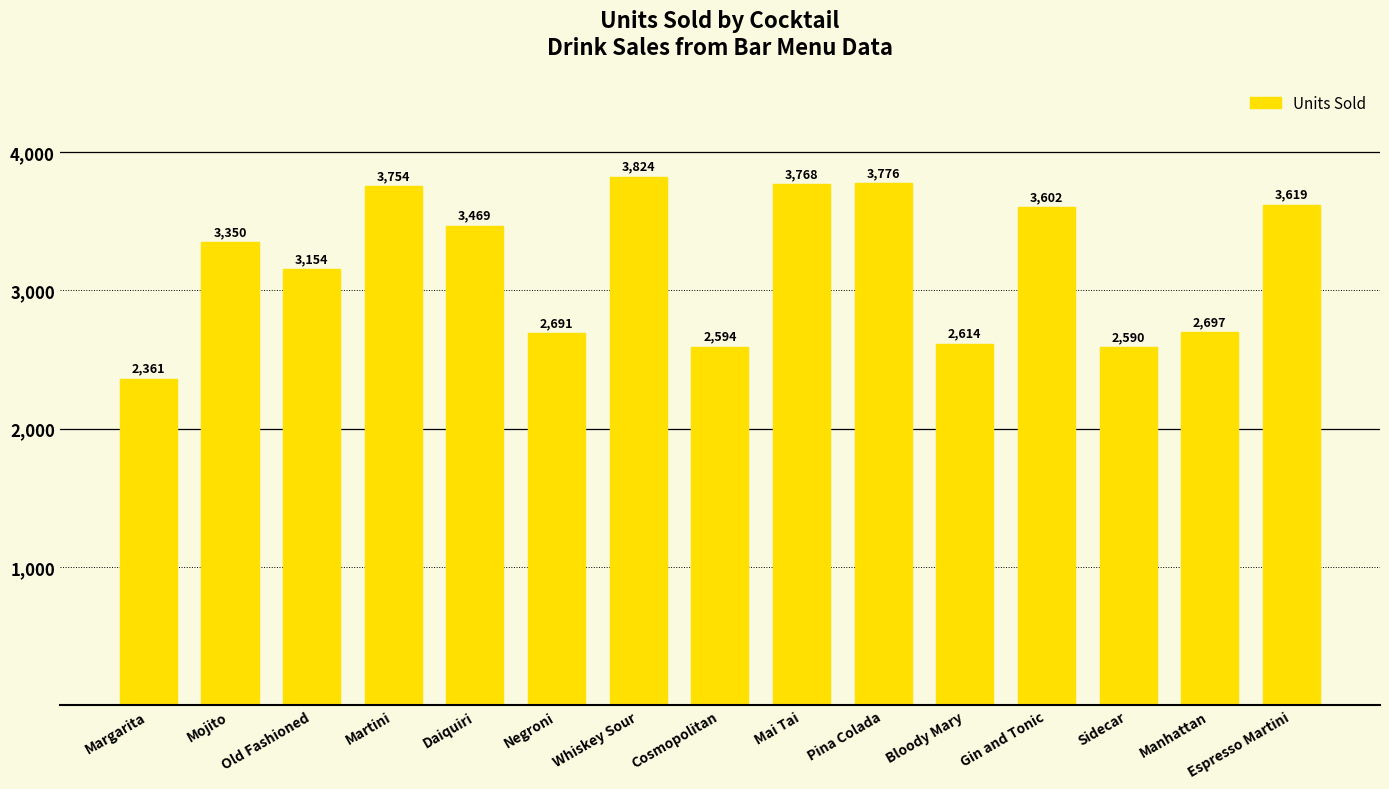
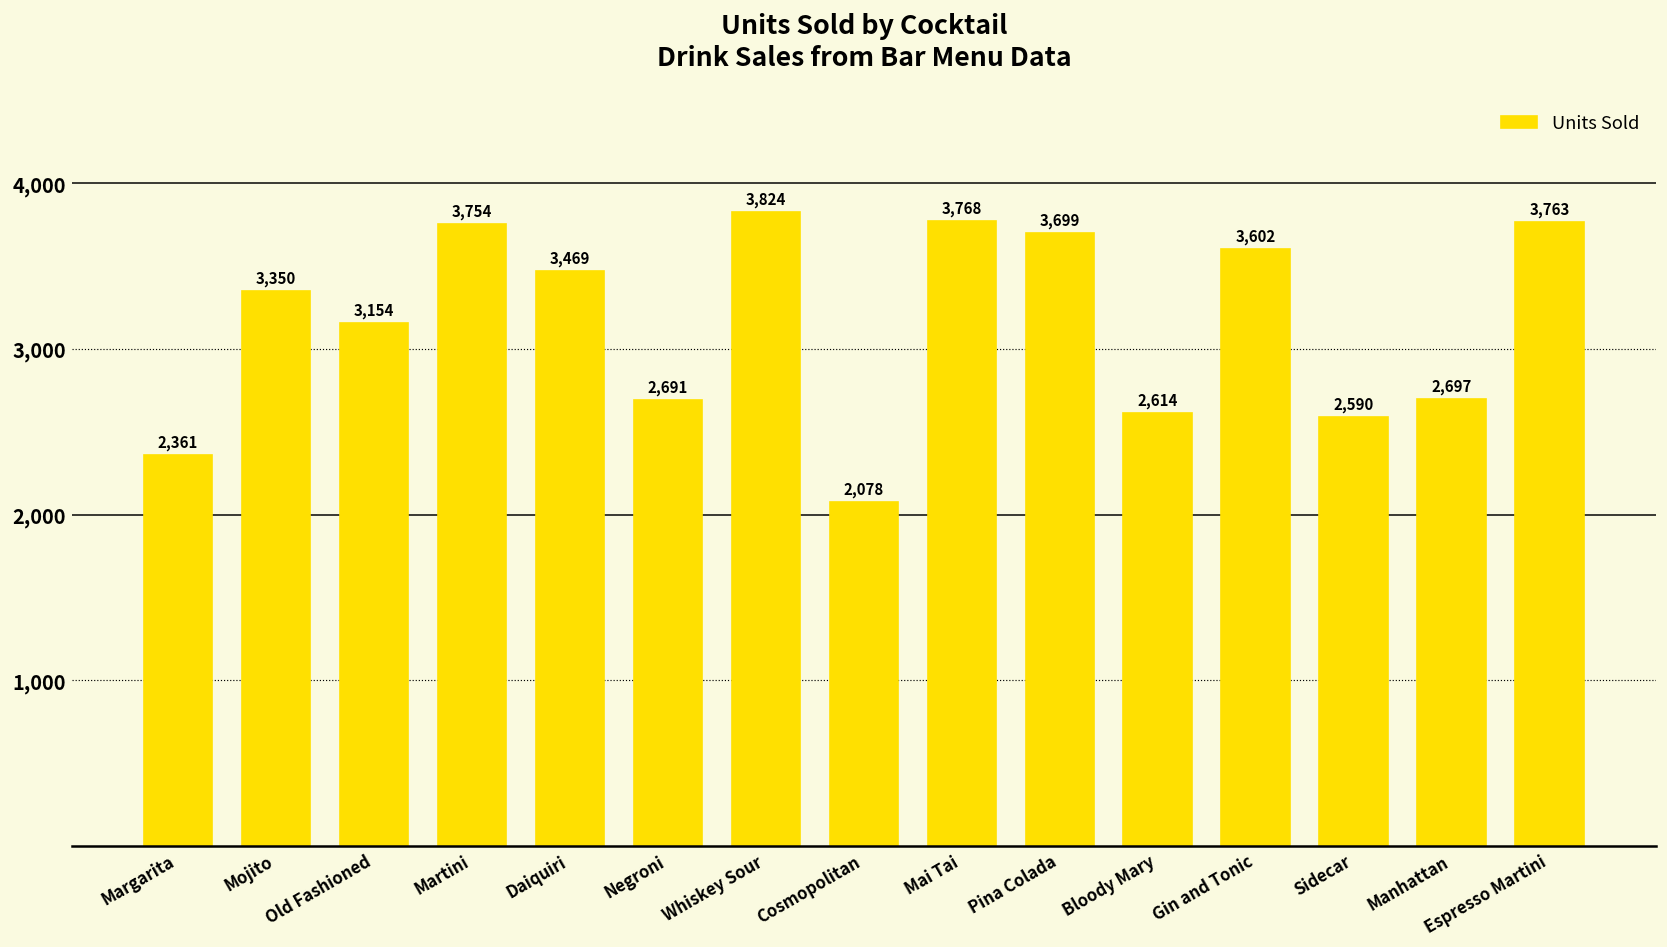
Cosmopolitan: 2,594 -> 2,078
Pina Colada: 3,776 -> 3,699
Espresso Martini: 3,619 -> 3,763
